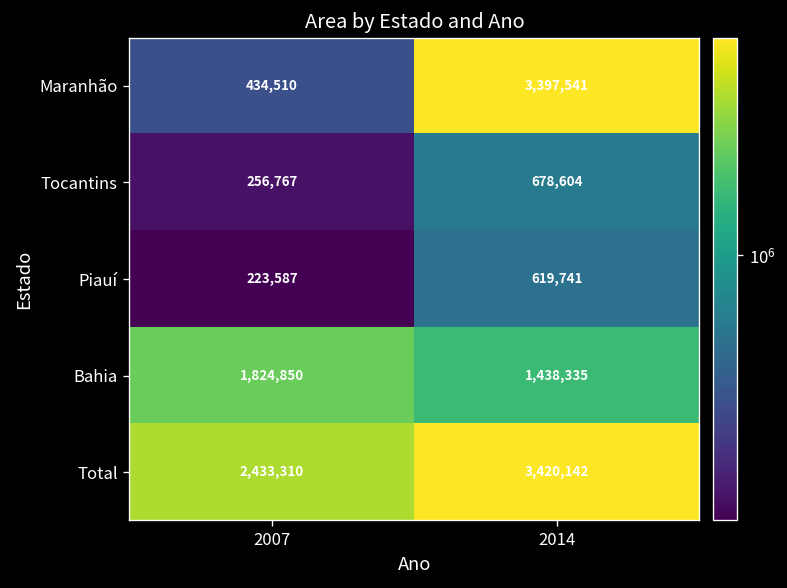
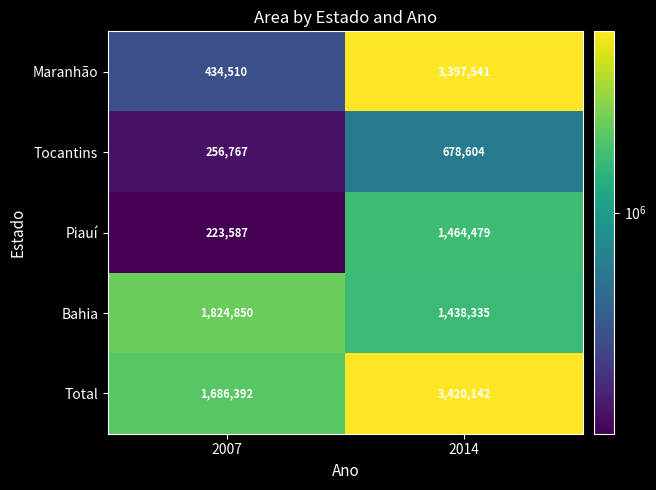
Piauí, 2014: 619,741 -> 1,464,479
Total, 2007: 2,433,310 -> 1,686,392
